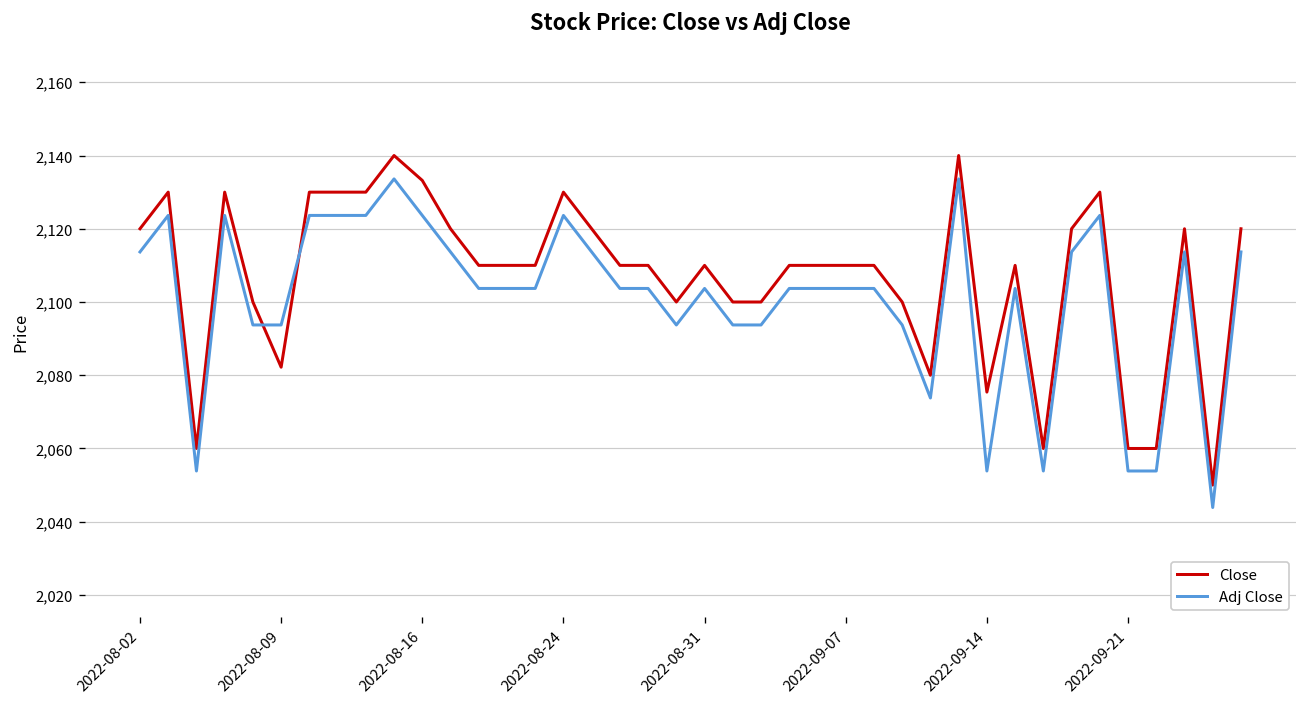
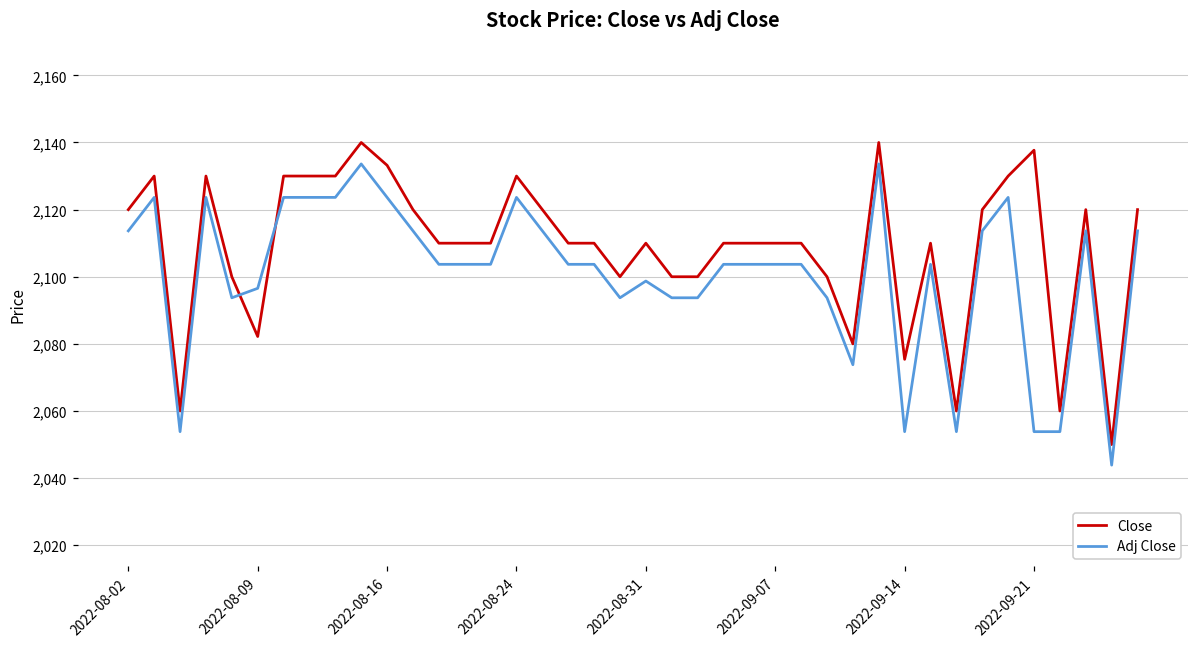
Adj Close, 2022-08-09: 2,094 -> 2,097
Adj Close, 2022-08-31: 2,104 -> 2,099
Close, 2022-09-21: 2,060 -> 2,138
